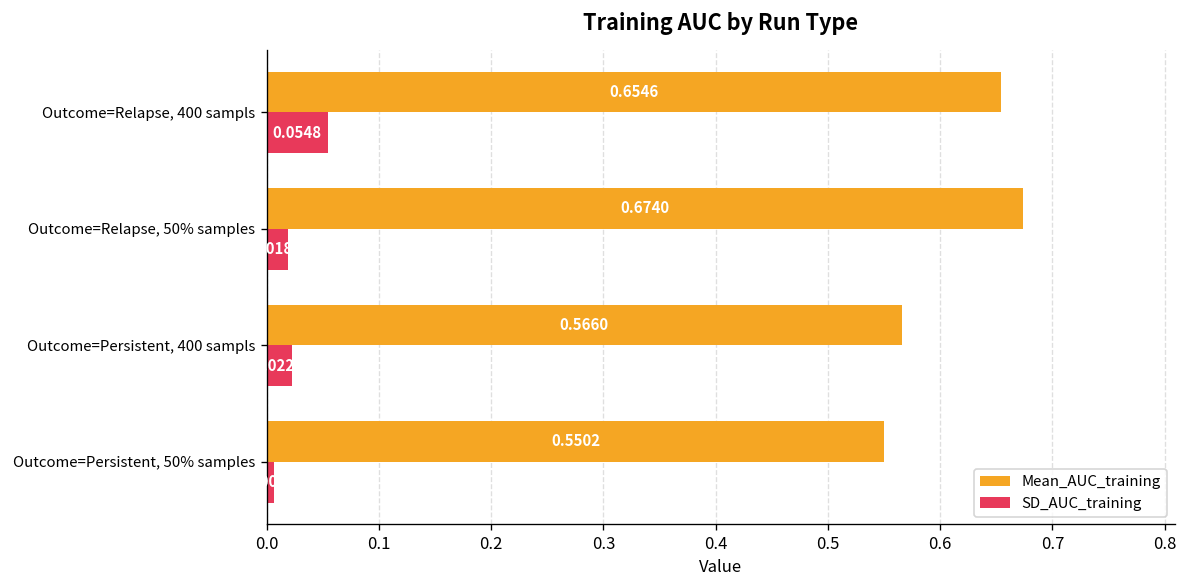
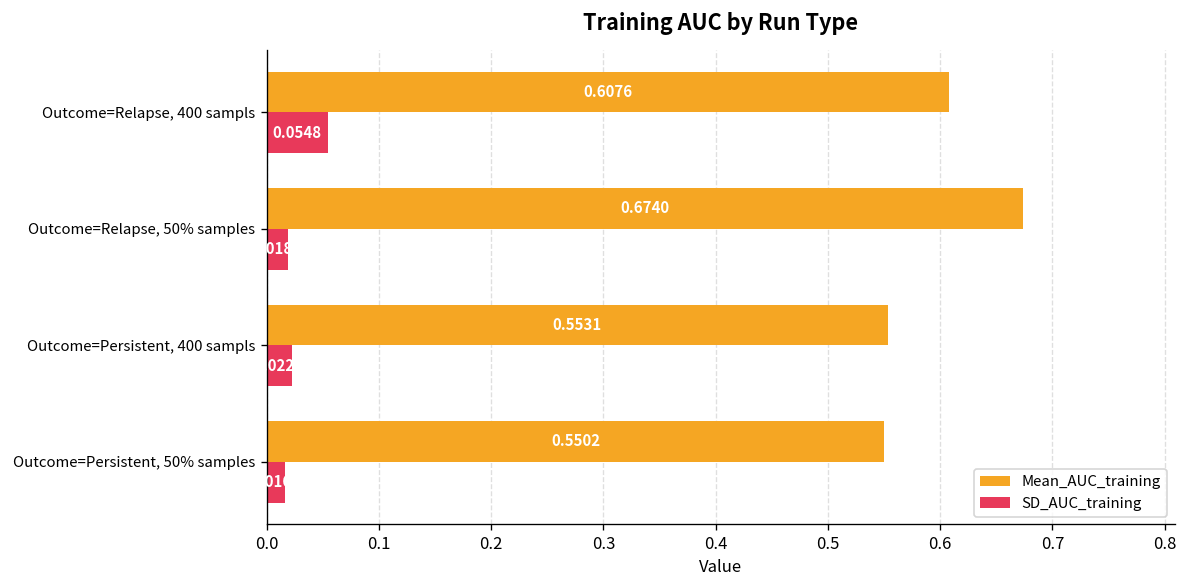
Mean_AUC_training, Outcome=Relapse, 400 sampls: 0.6546 -> 0.6076
Mean_AUC_training, Outcome=Persistent, 400 sampls: 0.5660 -> 0.5531
SD_AUC_training, Outcome=Persistent, 50% samples: 0.01 -> 0.02
